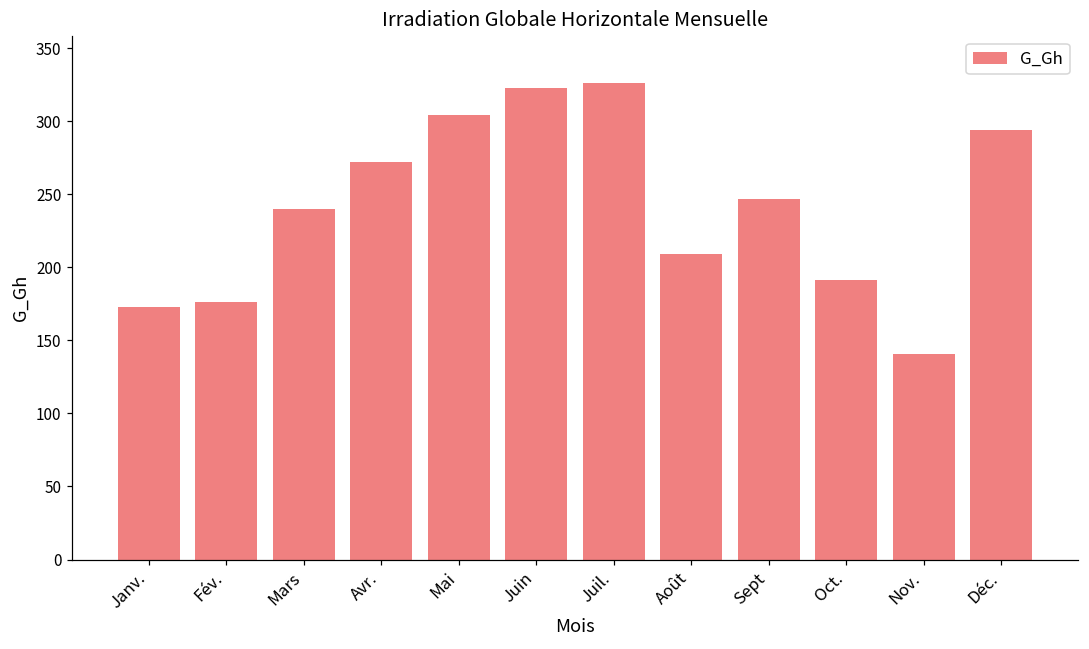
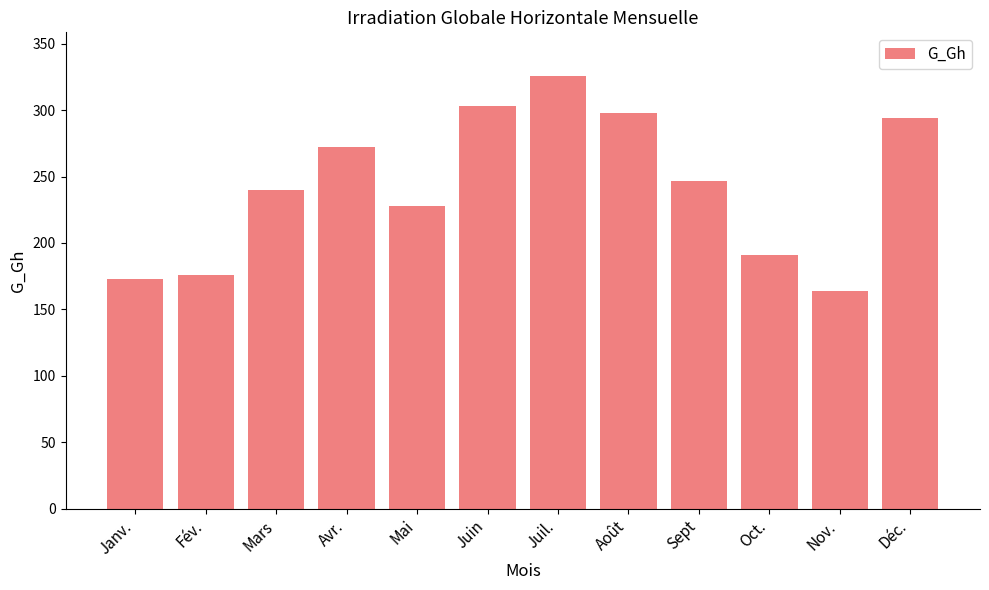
Mai: 304 -> 228
Juin: 323 -> 303
Août: 209 -> 298
Nov.: 141 -> 164
